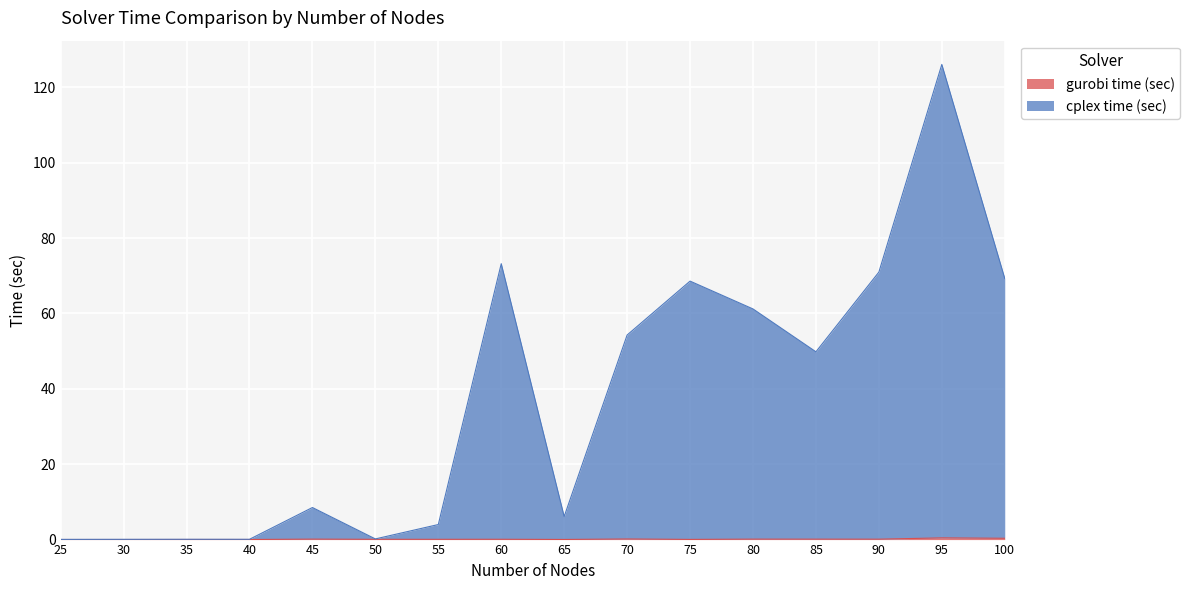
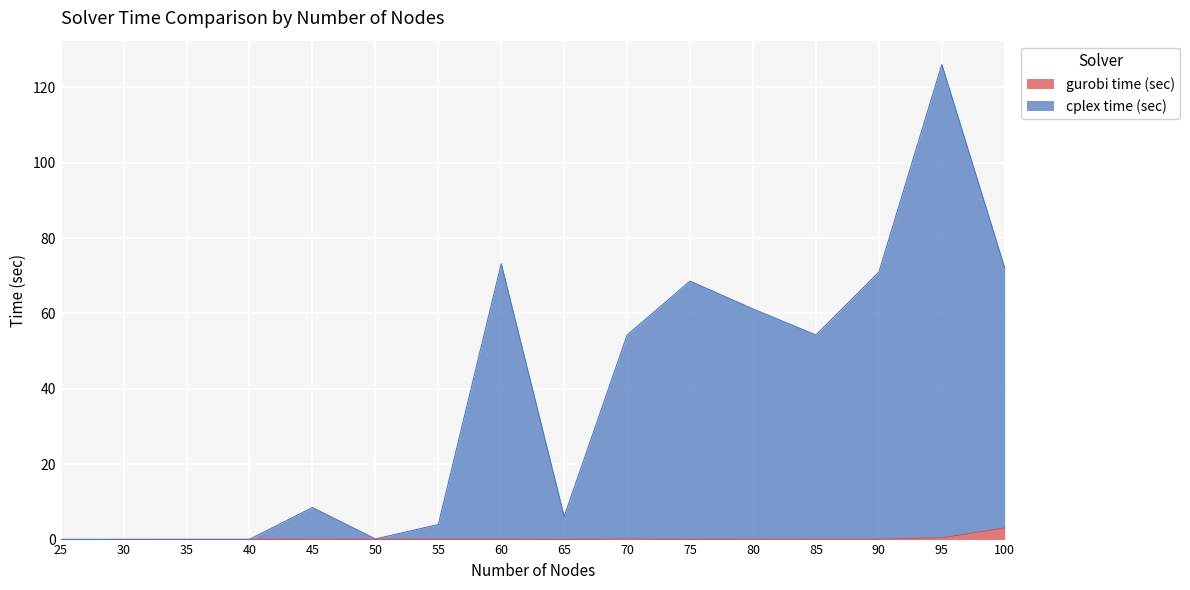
cplex time (sec), 85: 50 -> 54
gurobi time (sec), 100: 0 -> 3
